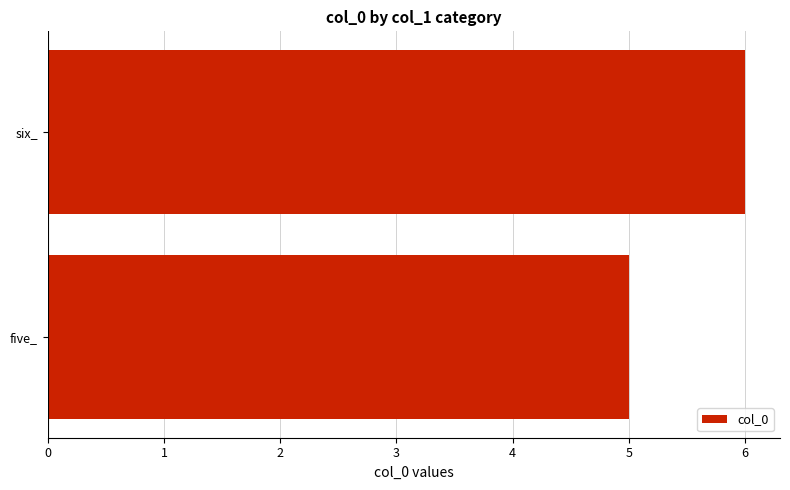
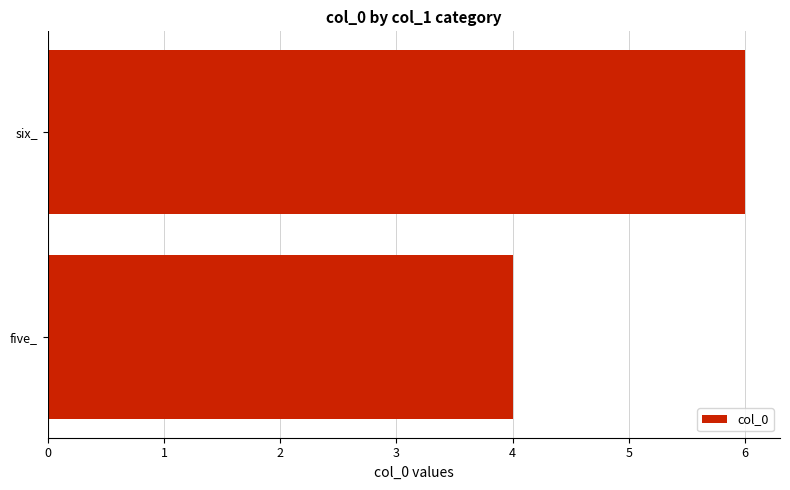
five_: 5 -> 4
